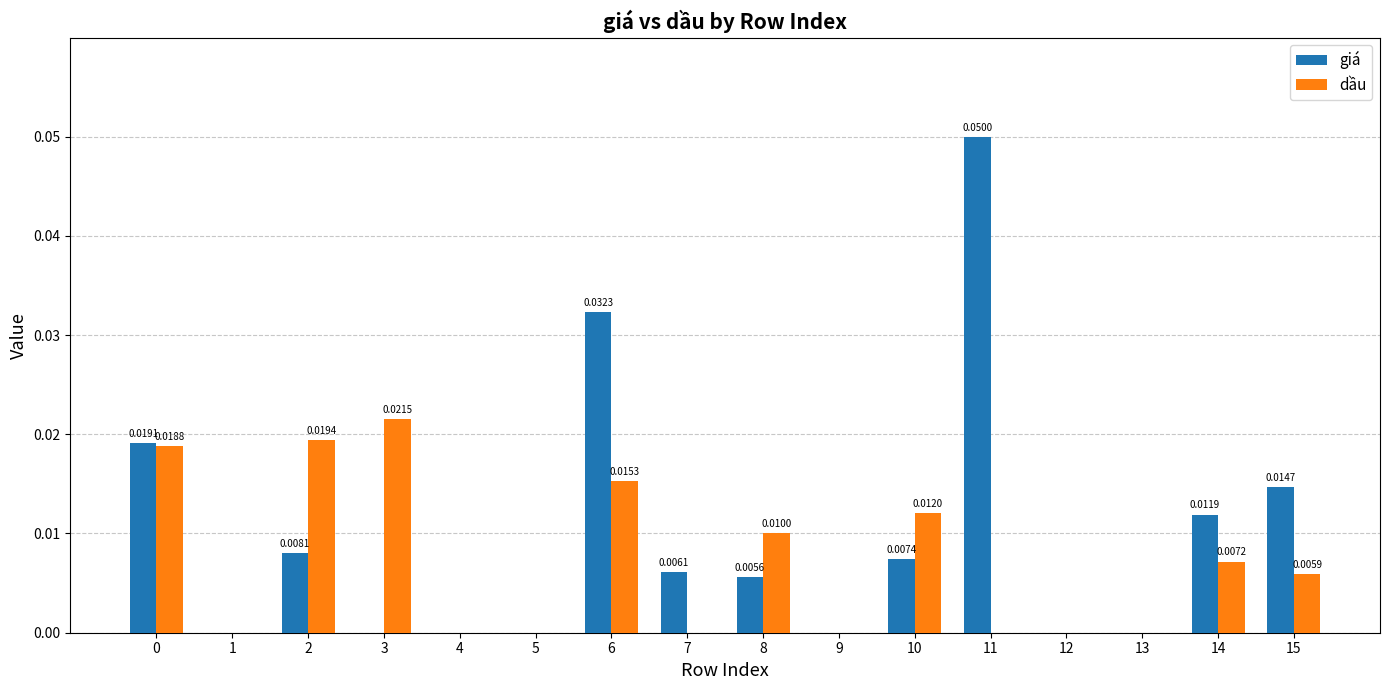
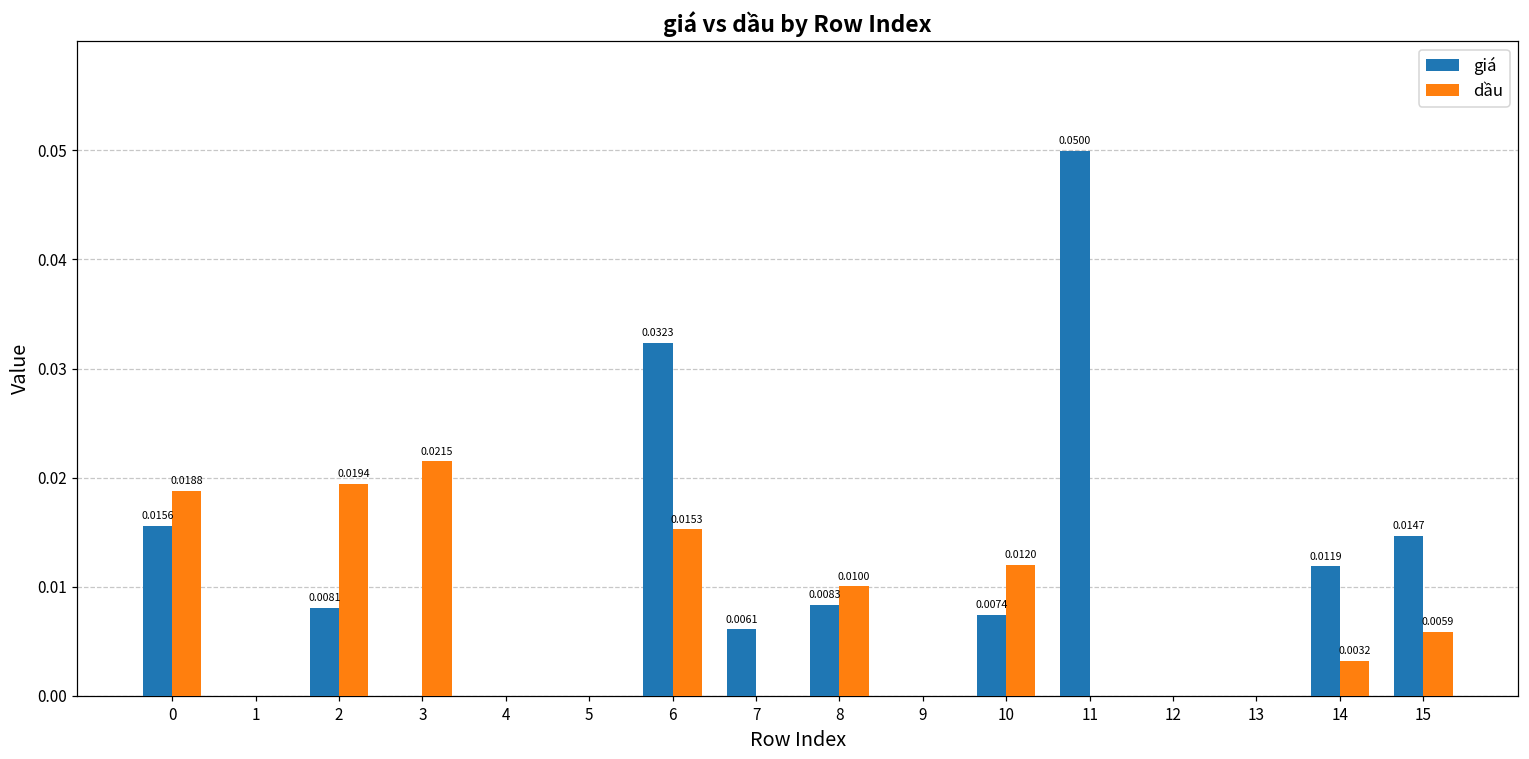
giá, 0: 0.0191 -> 0.0156
giá, 8: 0.0056 -> 0.0083
dầu, 14: 0.0072 -> 0.0032
